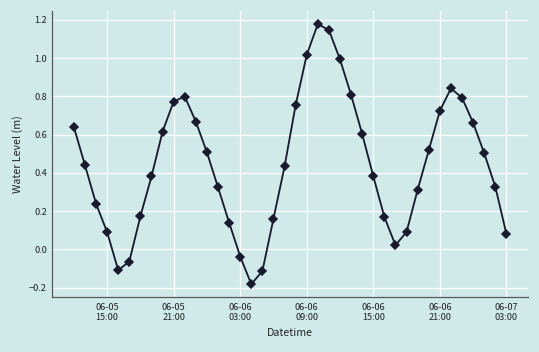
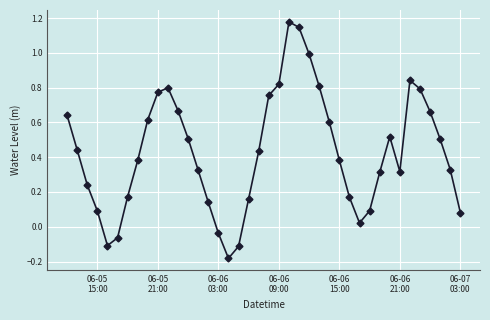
06-06 09:00: 1.02 -> 0.82
06-06 21:00: 0.72 -> 0.32
